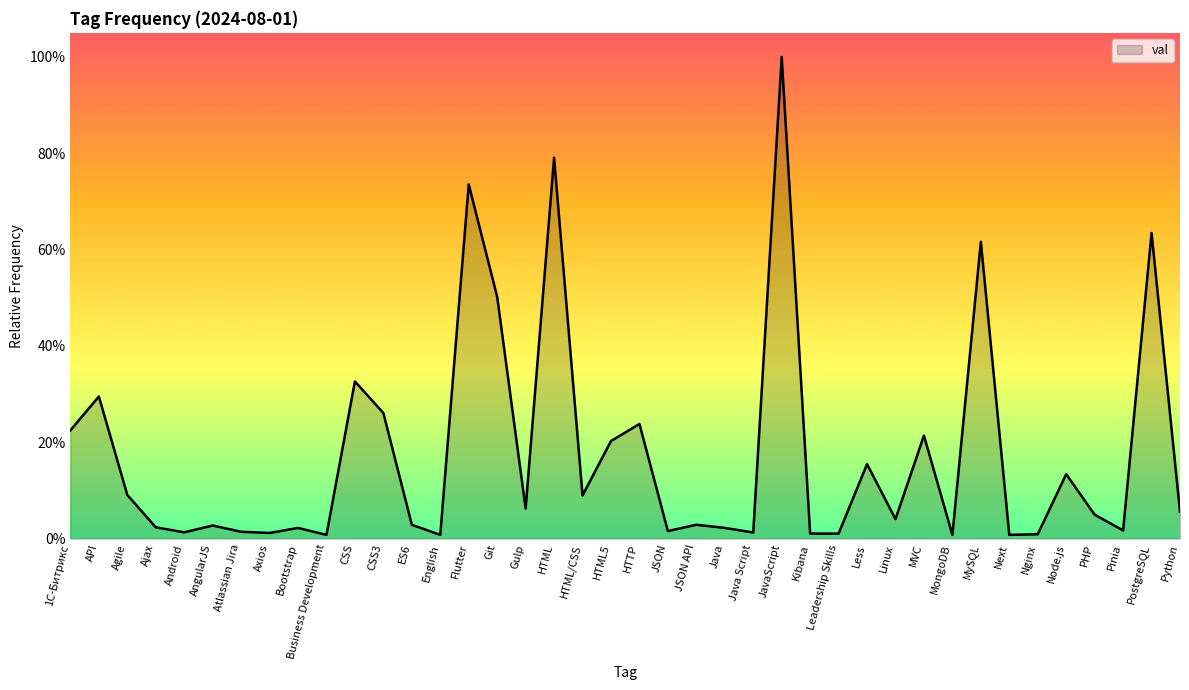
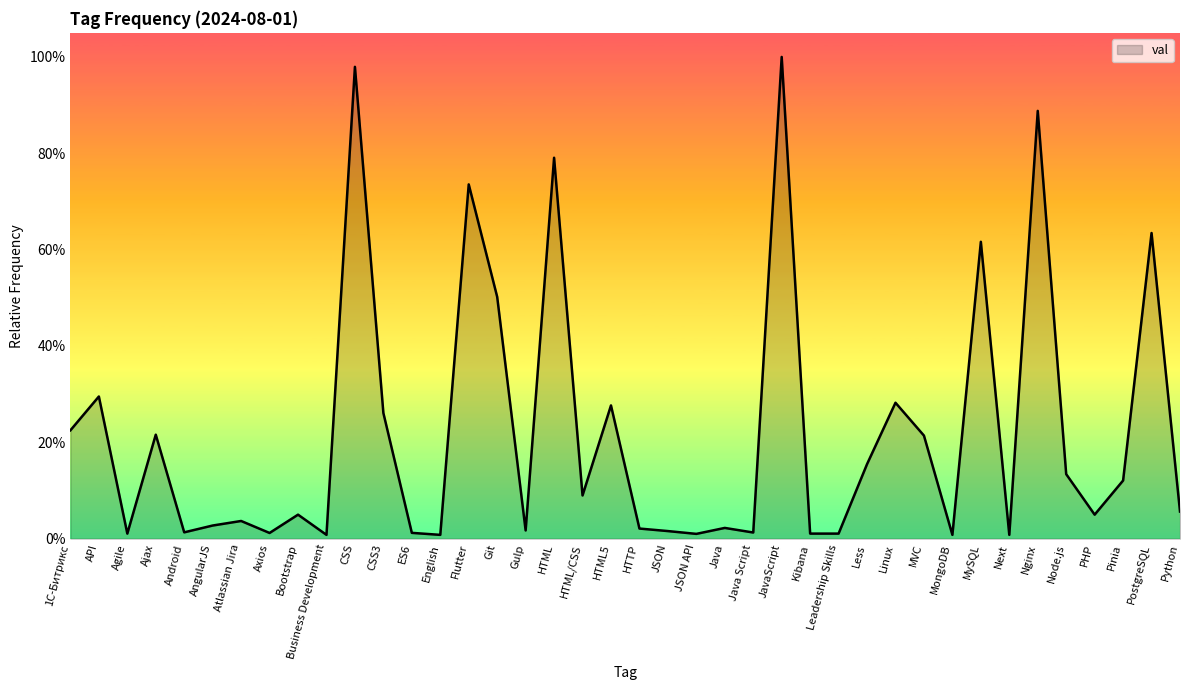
Agile: 9% -> 1%
Ajax: 2% -> 22%
Atlassian Jira: 1% -> 4%
Bootstrap: 2% -> 5%
CSS: 33% -> 98%
ES6: 3% -> 1%
Gulp: 6% -> 2%
HTML5: 20% -> 28%
HTTP: 24% -> 2%
JSON API: 3% -> 1%
Linux: 4% -> 28%
Nginx: 1% -> 89%
Pinia: 2% -> 12%
